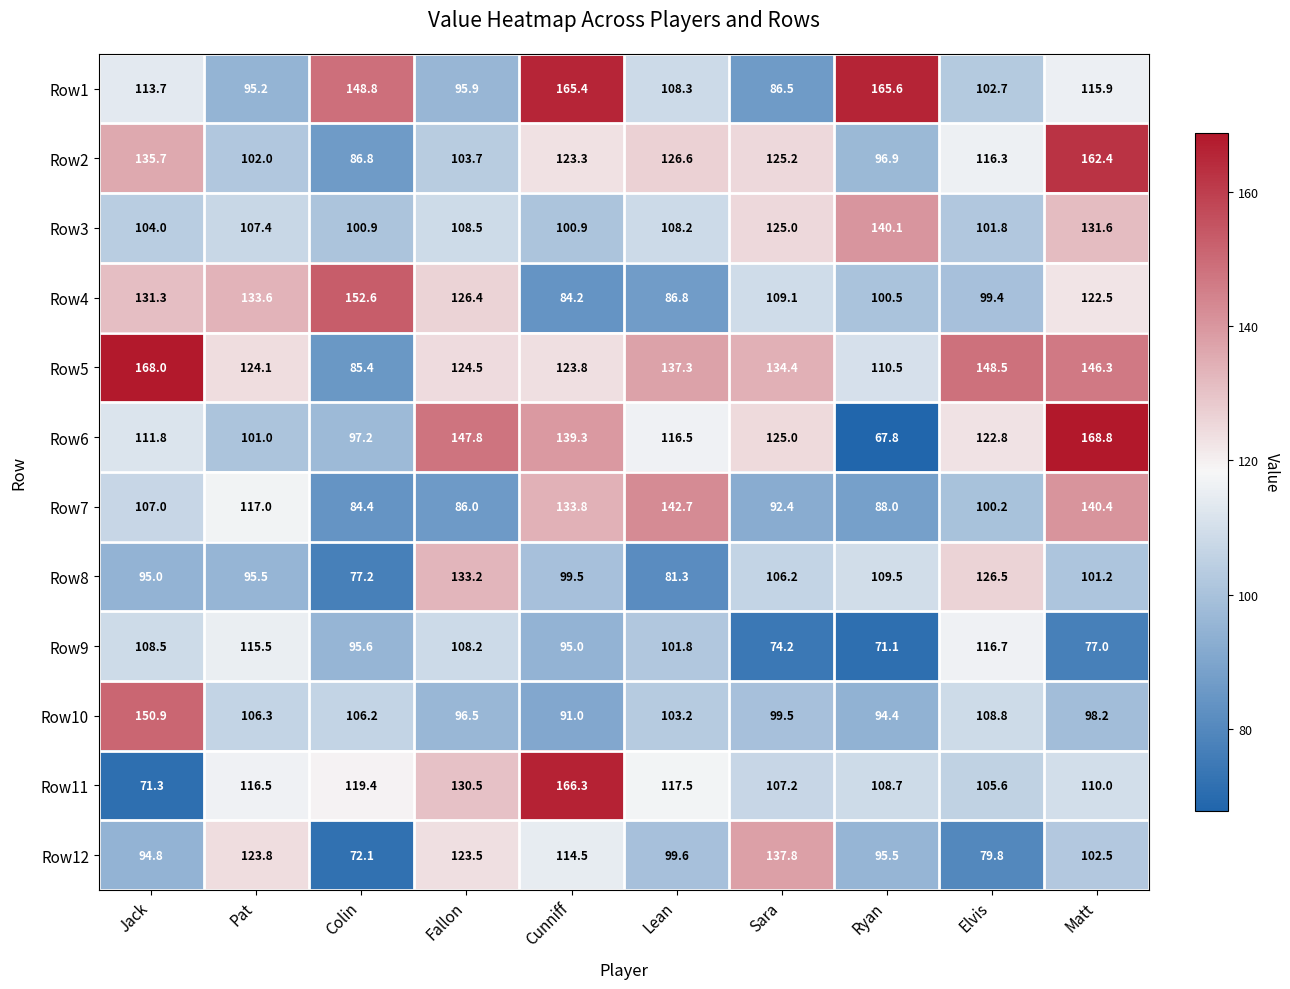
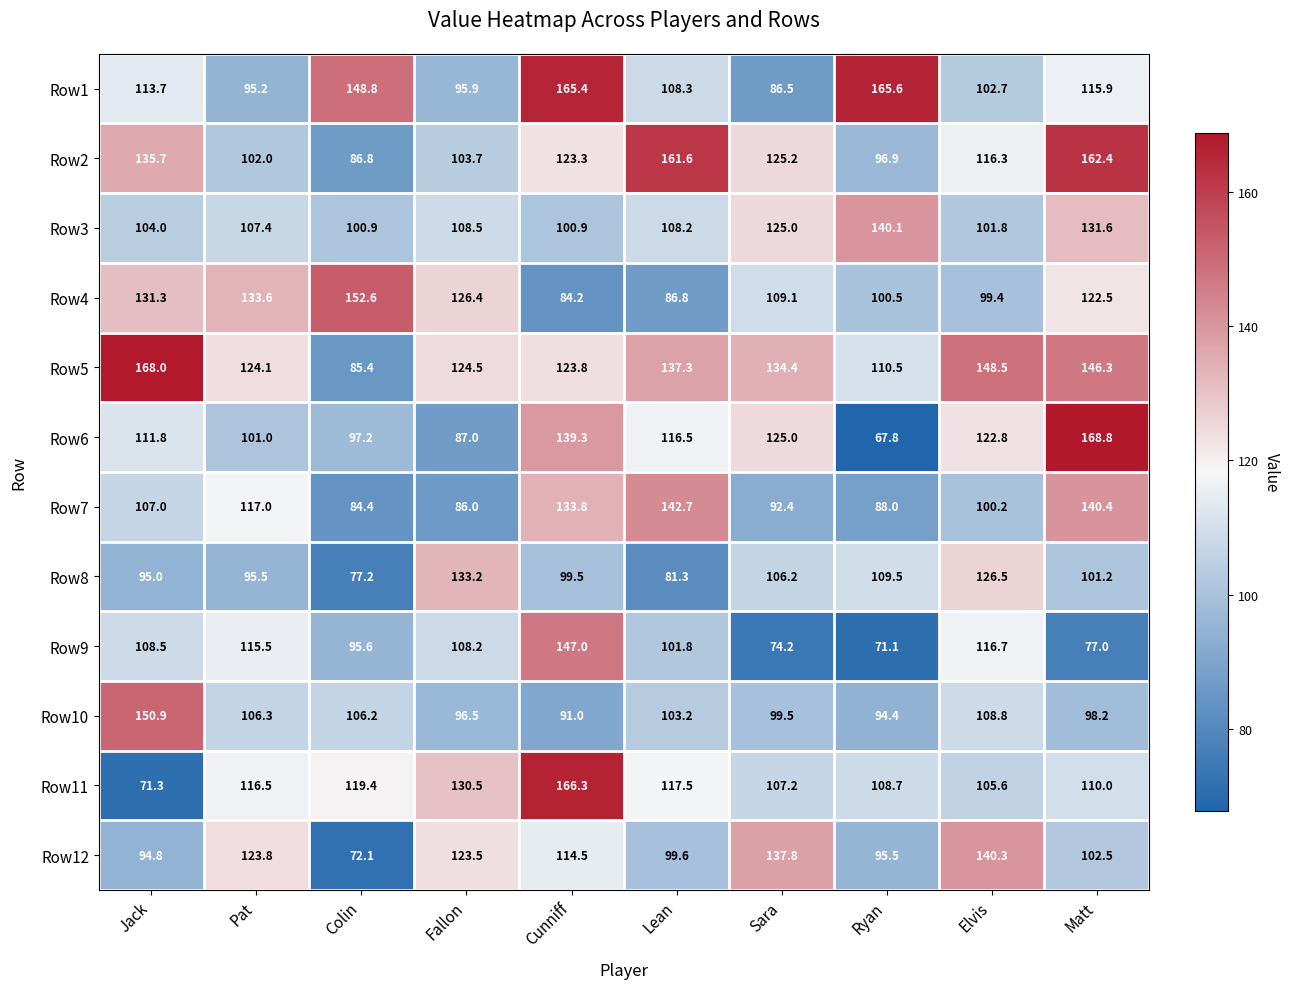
Row2, Lean: 126.6 -> 161.6
Row6, Fallon: 147.8 -> 87.0
Row9, Cunniff: 95.0 -> 147.0
Row12, Elvis: 79.8 -> 140.3
